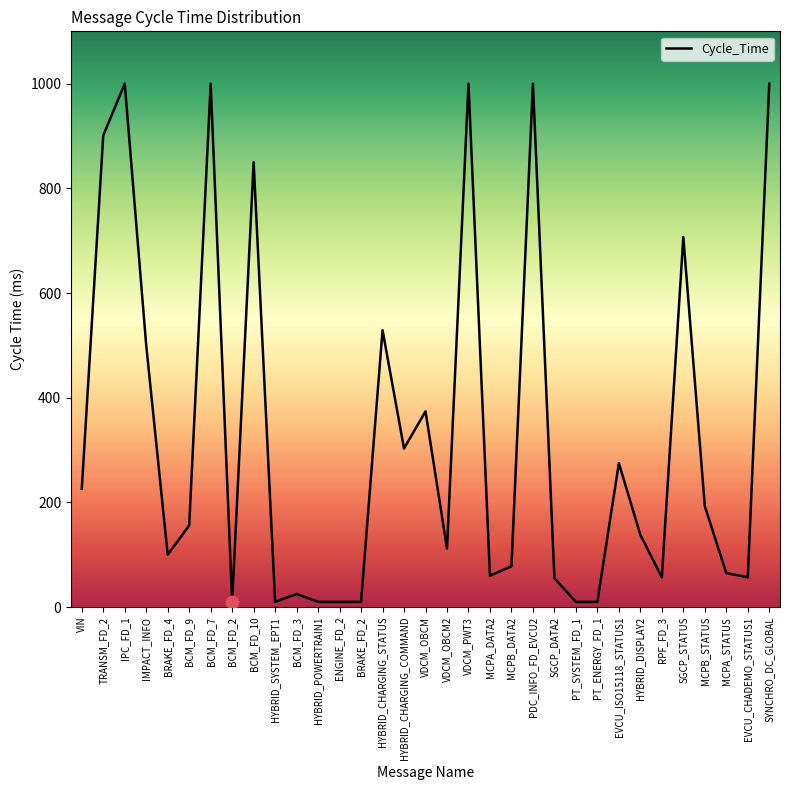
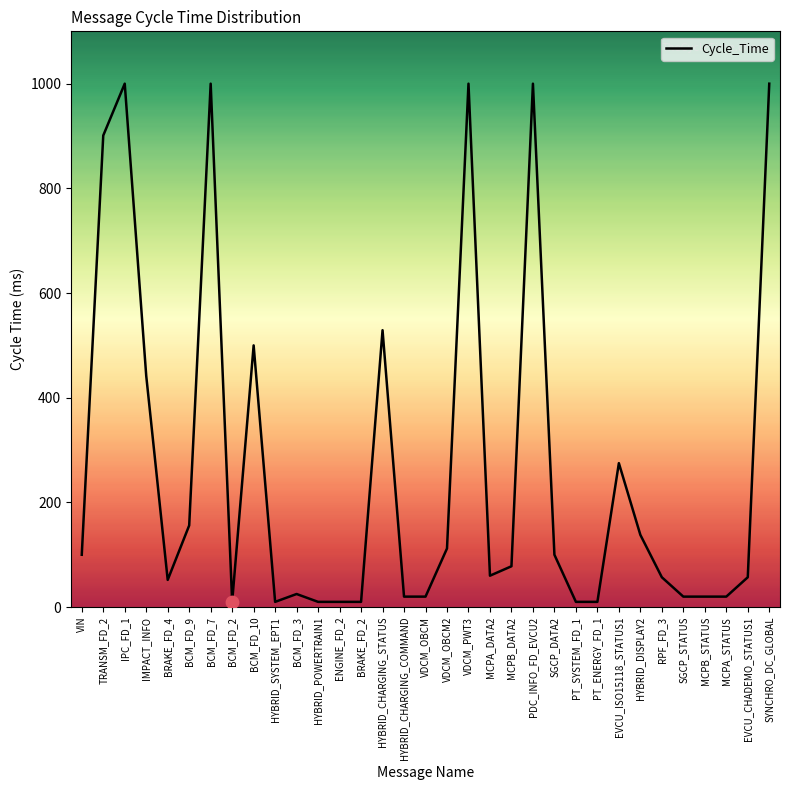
Cycle_Time, VIN: 230 -> 100
Cycle_Time, IMPACT_INFO: 500 -> 440
Cycle_Time, BRAKE_FD_4: 100 -> 50
Cycle_Time, BCM_FD_10: 850 -> 500
Cycle_Time, HYBRID_CHARGING_COMMAND: 300 -> 20
Cycle_Time, VDCM_OBCM: 370 -> 20
Cycle_Time, SGCP_DATA2: 60 -> 100
Cycle_Time, SGCP_STATUS: 710 -> 20
Cycle_Time, MCPB_STATUS: 190 -> 20
Cycle_Time, MCPA_STATUS: 70 -> 20
